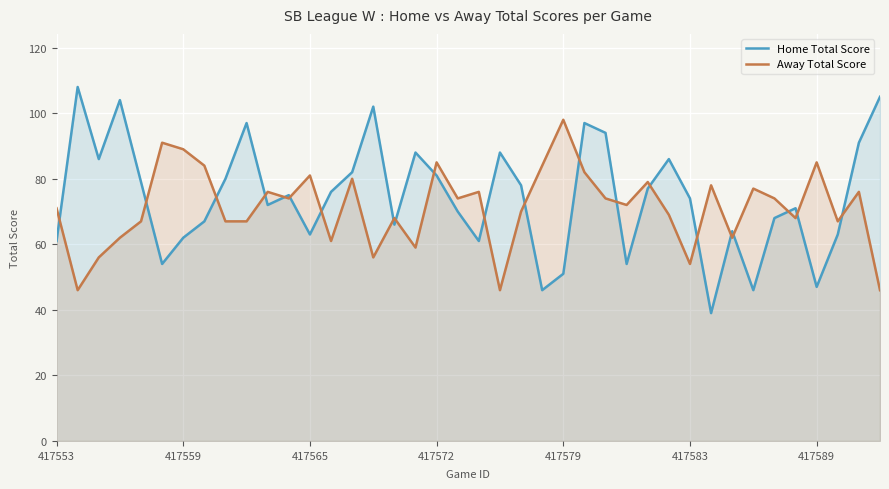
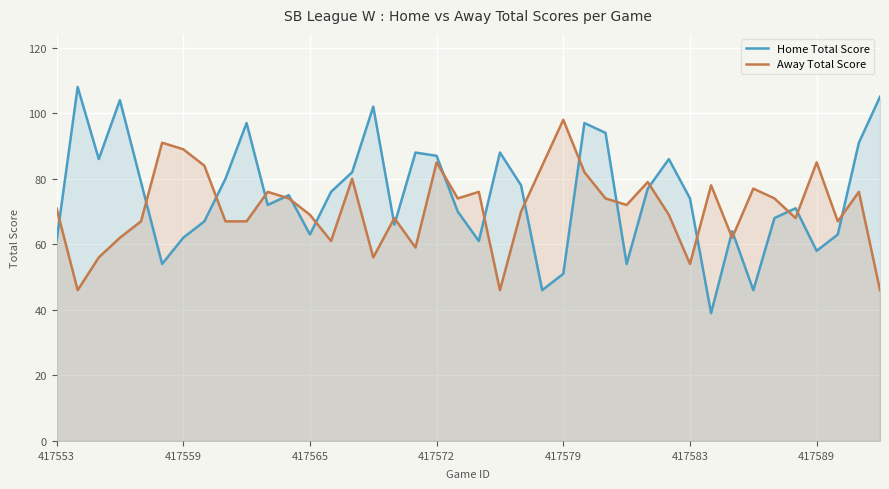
Away Total Score, 417565: 81 -> 69
Home Total Score, 417572: 81 -> 87
Home Total Score, 417589: 47 -> 58
